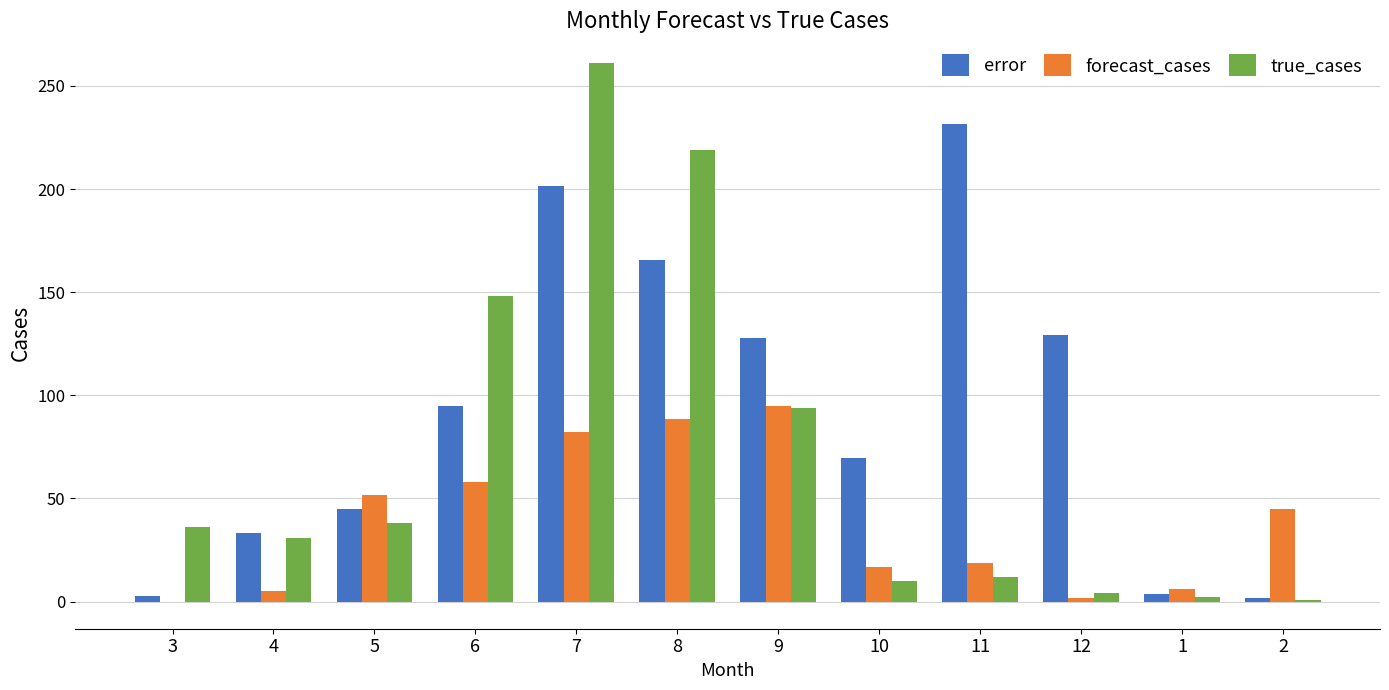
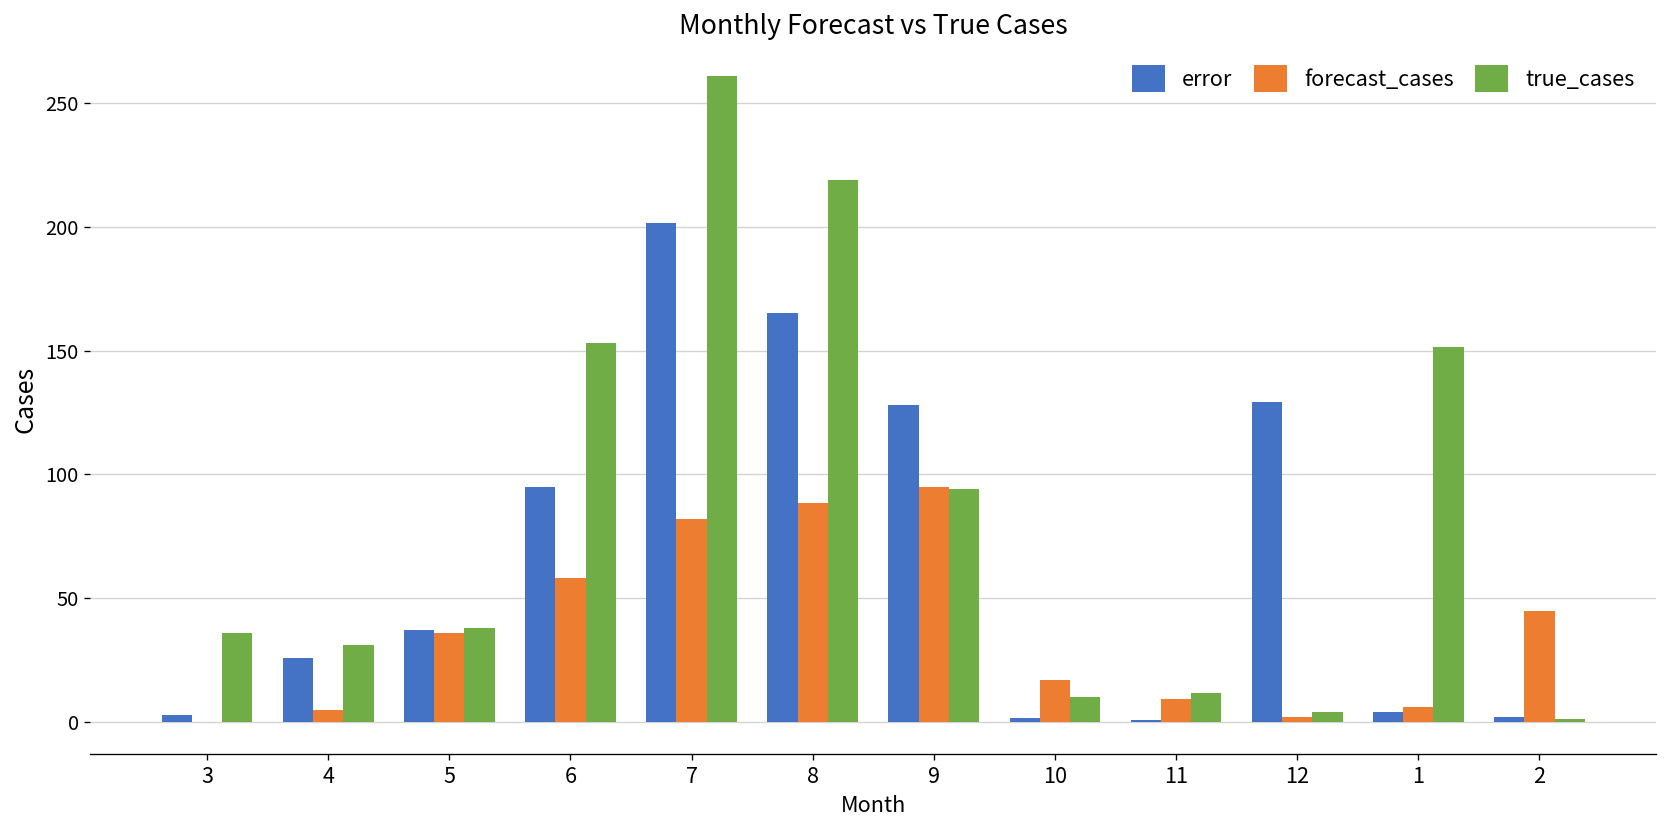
error, 4: 33 -> 26
error, 5: 45 -> 37
forecast_cases, 5: 52 -> 36
true_cases, 6: 148 -> 153
error, 10: 69 -> 1
error, 11: 231 -> 1
forecast_cases, 11: 19 -> 9
true_cases, 1: 2 -> 151
